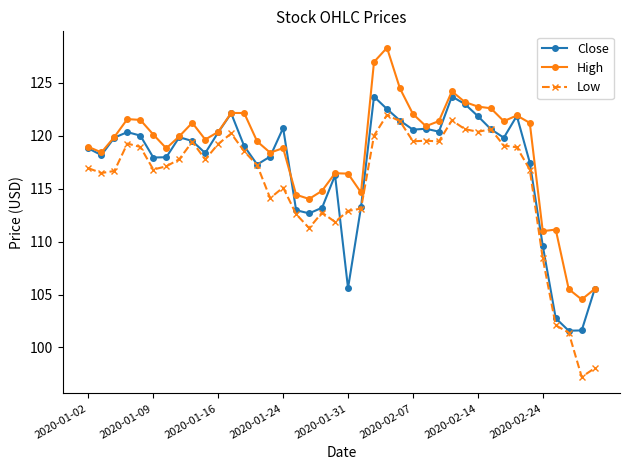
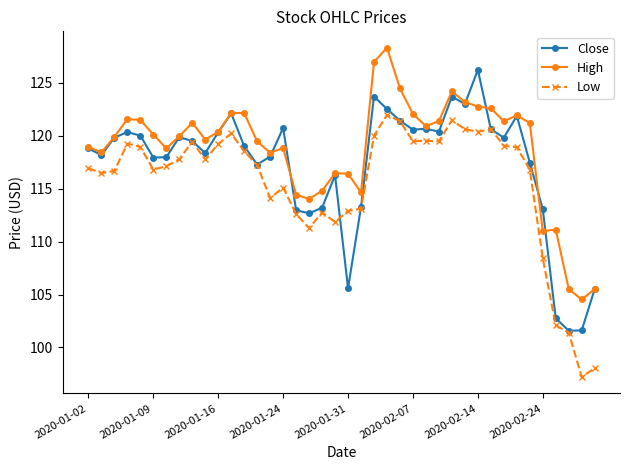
Close, 2020-02-14: 121.8 -> 126.2
Close, 2020-02-24: 109.6 -> 113.1
